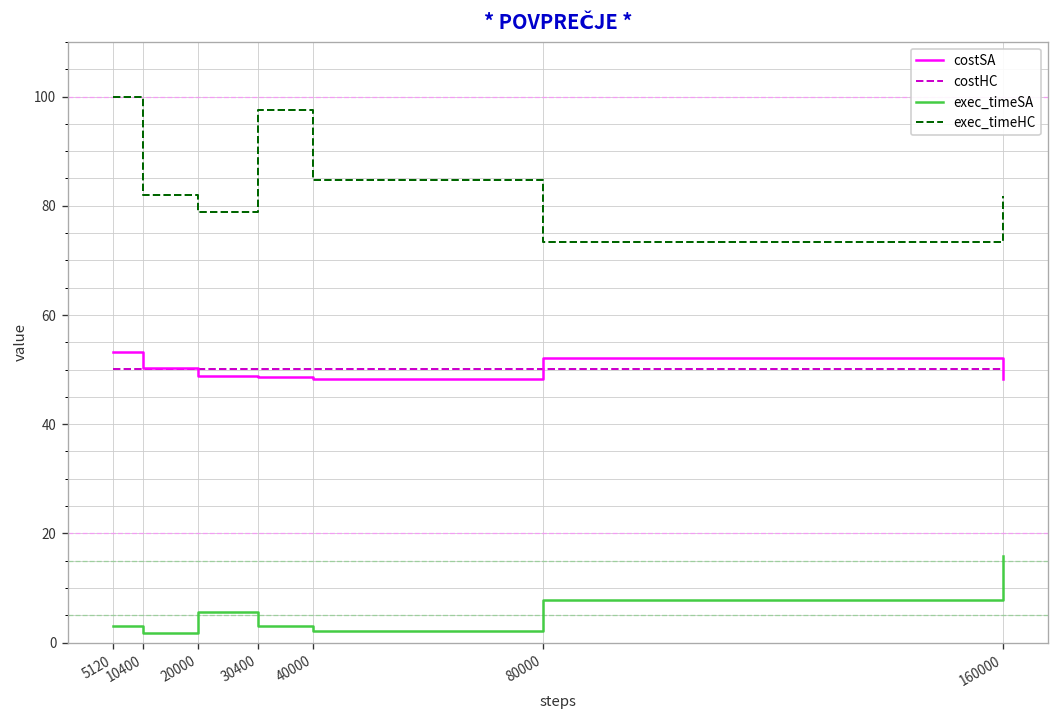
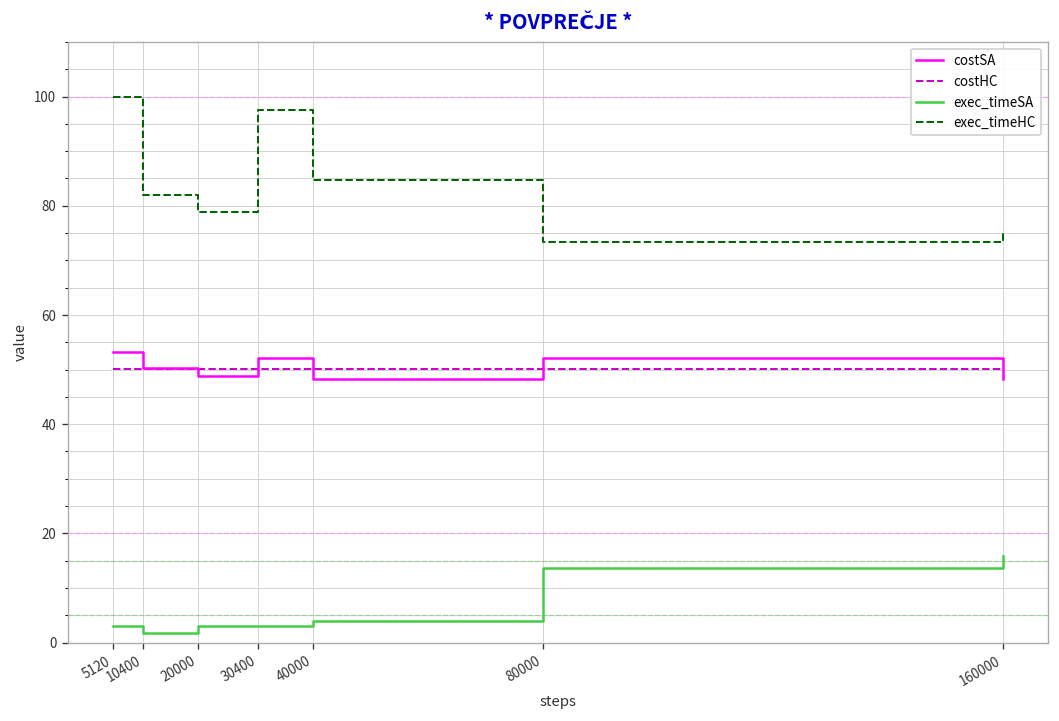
exec_timeSA, 20000: 6 -> 3
costSA, 30400: 49 -> 52
exec_timeSA, 40000: 2 -> 4
exec_timeSA, 80000: 8 -> 14
exec_timeHC, 160000: 82 -> 75
